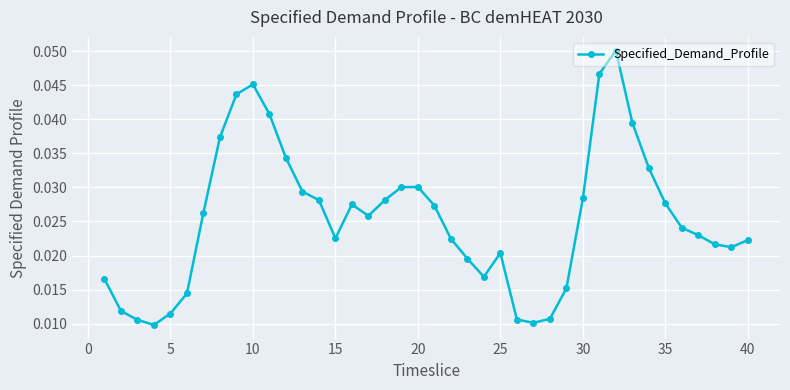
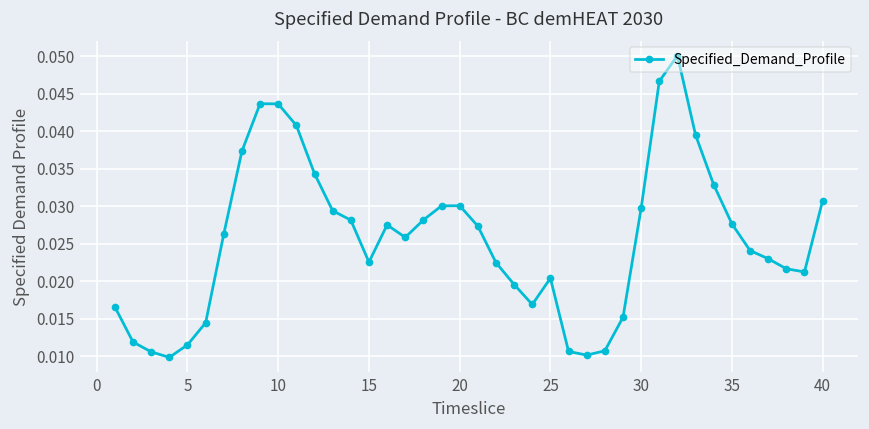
10: 0.045 -> 0.044
30: 0.028 -> 0.030
40: 0.022 -> 0.031
